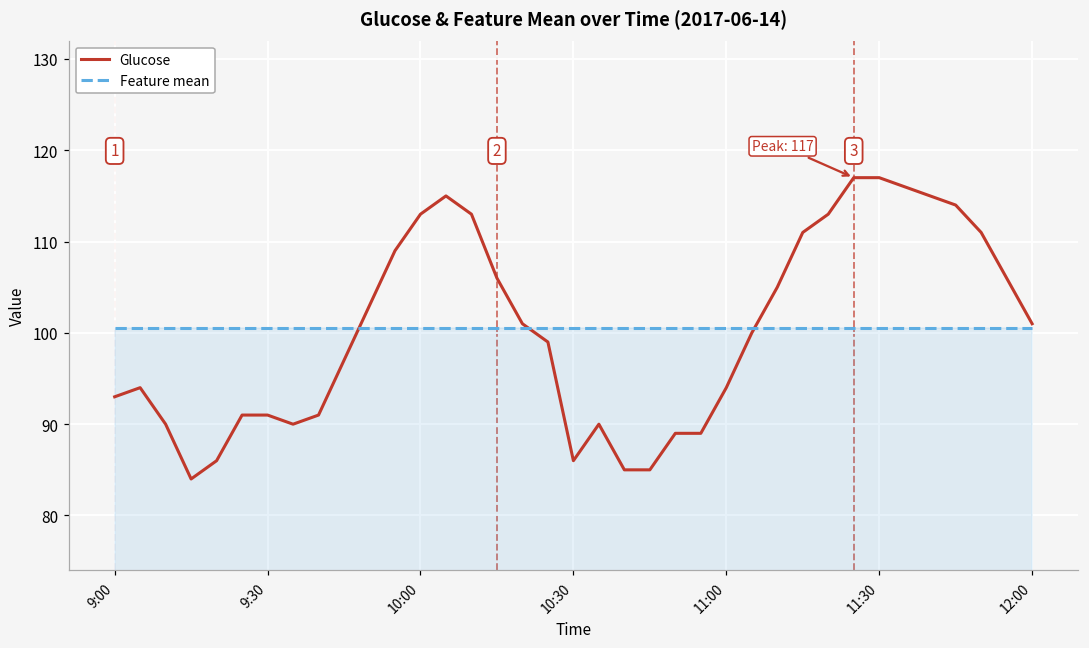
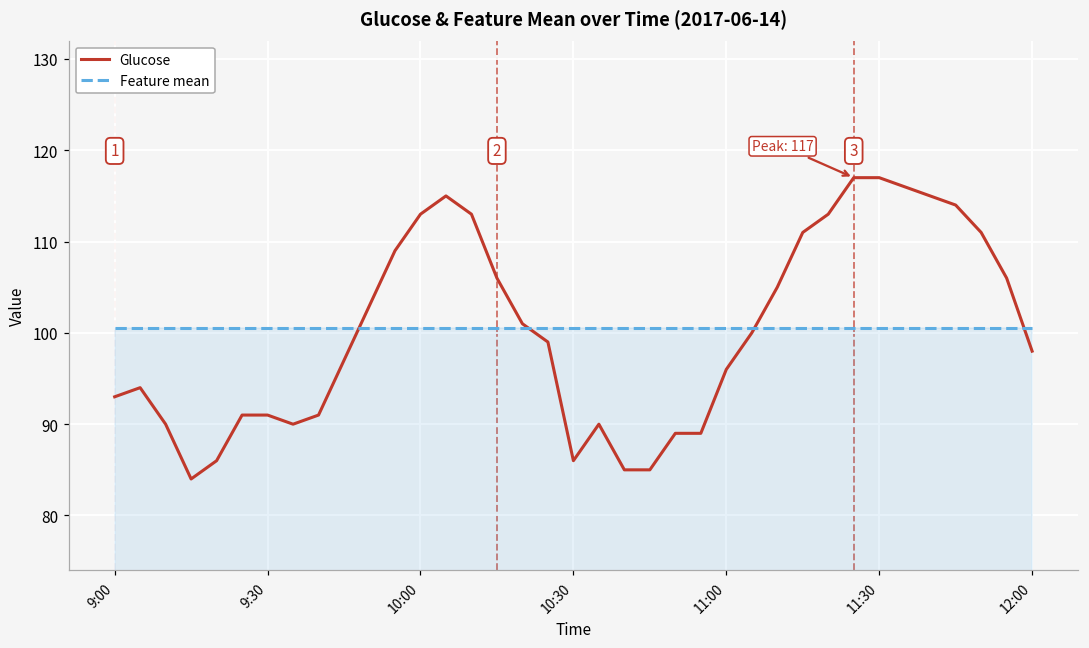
Glucose, 11:00: 94 -> 96
Glucose, 12:00: 101 -> 98
